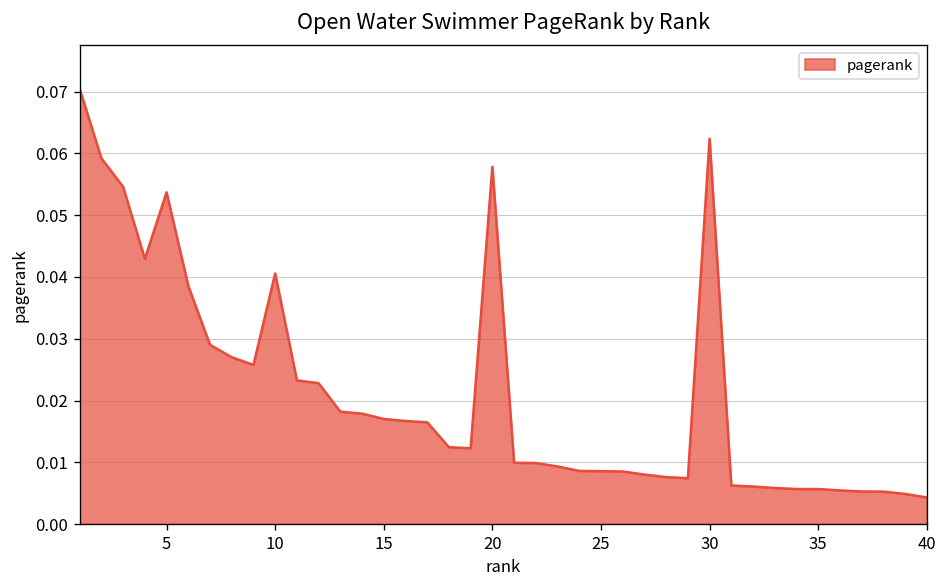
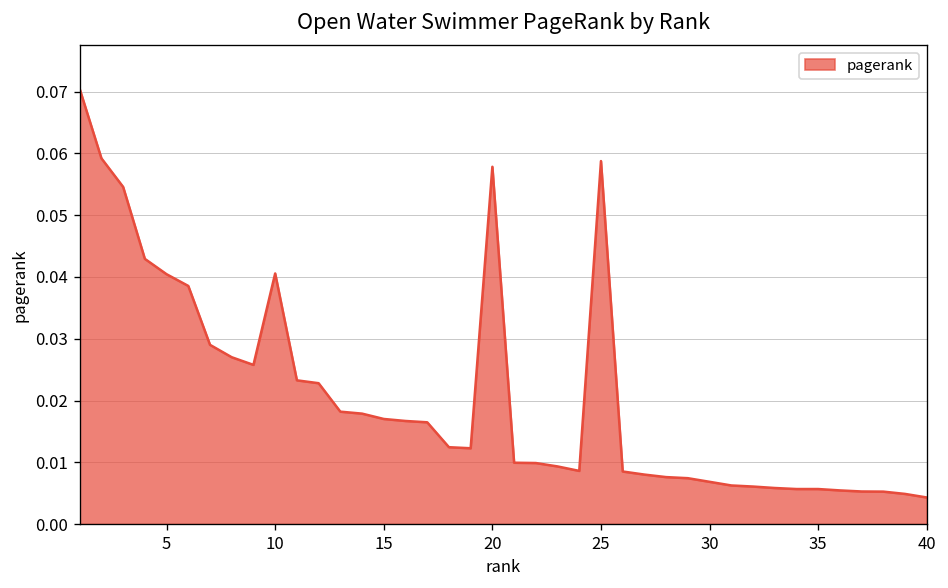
5: 0.054 -> 0.040
25: 0.009 -> 0.059
30: 0.062 -> 0.007
